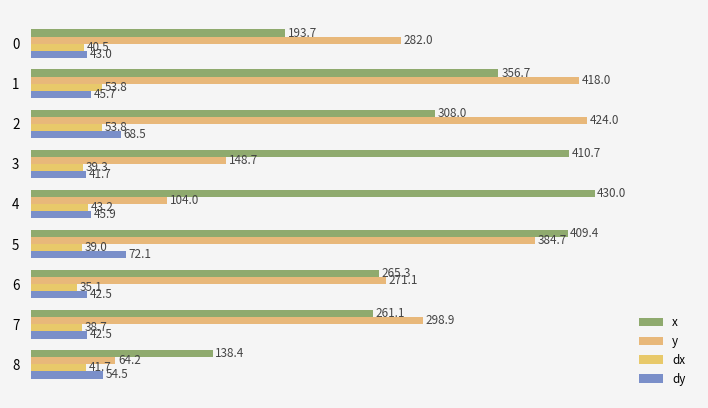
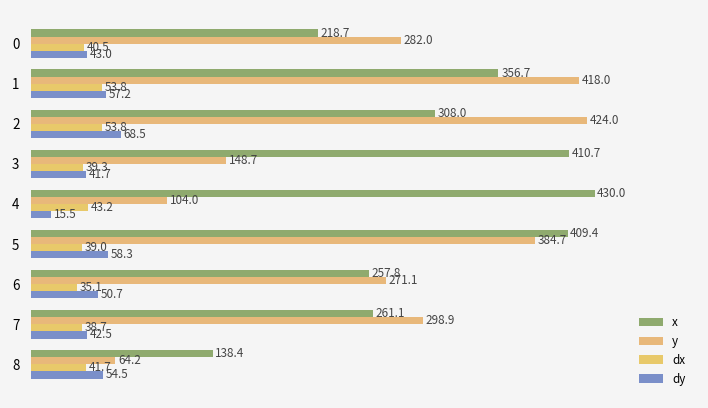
x, 0: 193.7 -> 218.7
dy, 1: 45.7 -> 57.2
dy, 4: 45.9 -> 15.5
dy, 5: 72.1 -> 58.3
x, 6: 265.3 -> 257.8
dy, 6: 42.5 -> 50.7
